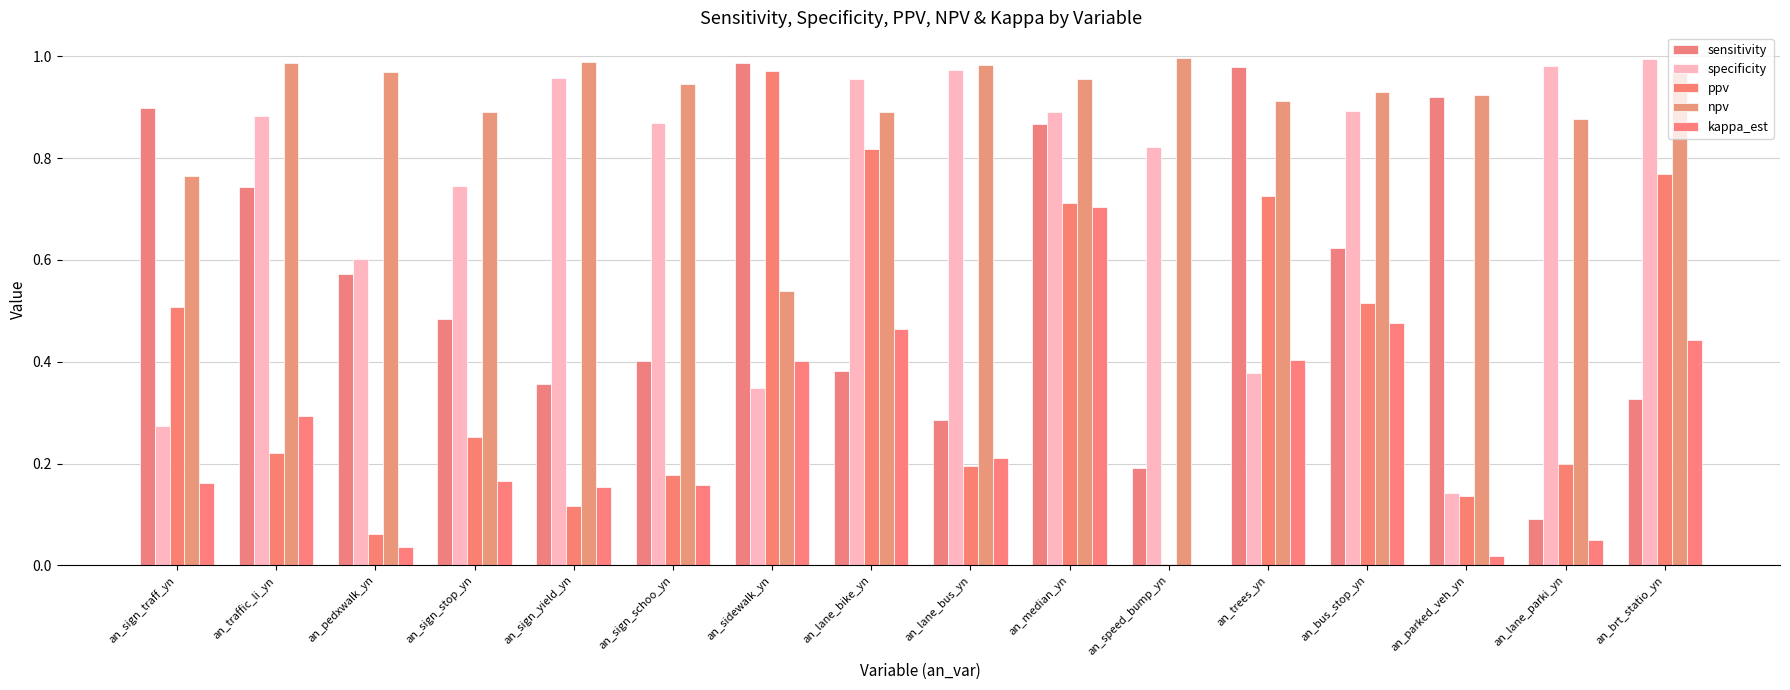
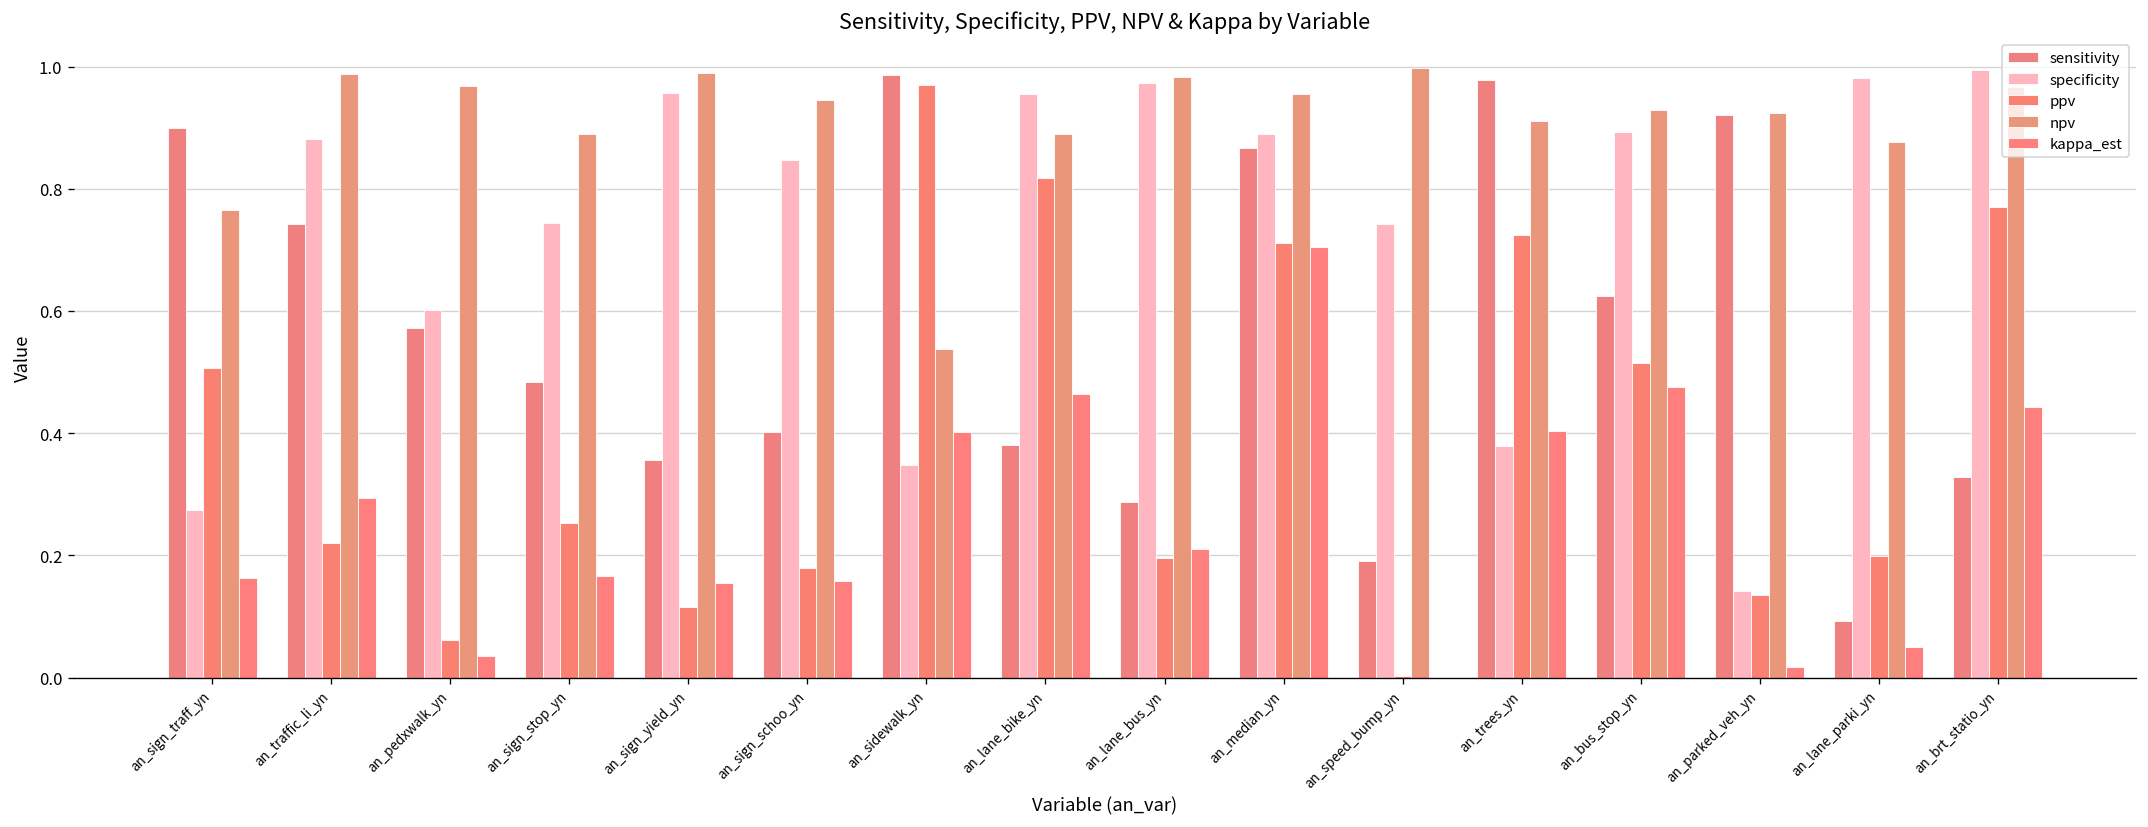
specificity, an_sign_schoo_yn: 0.87 -> 0.85
specificity, an_speed_bump_yn: 0.82 -> 0.74
